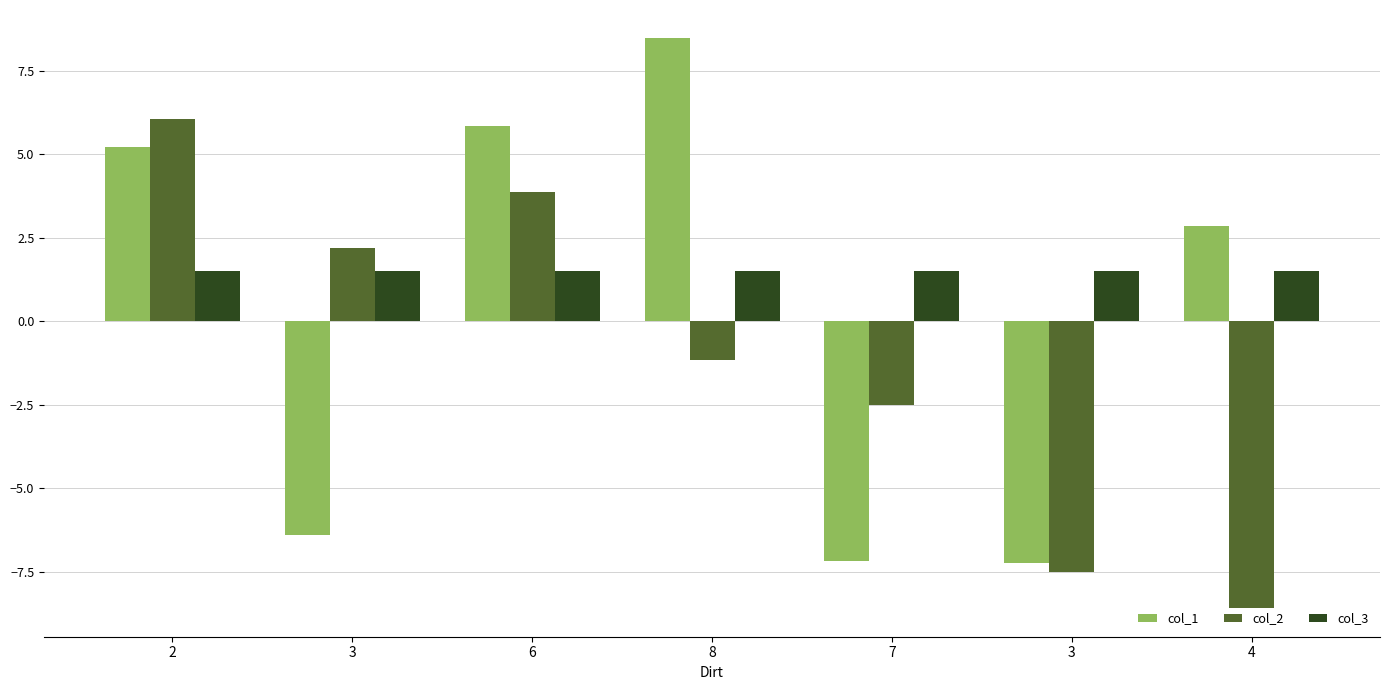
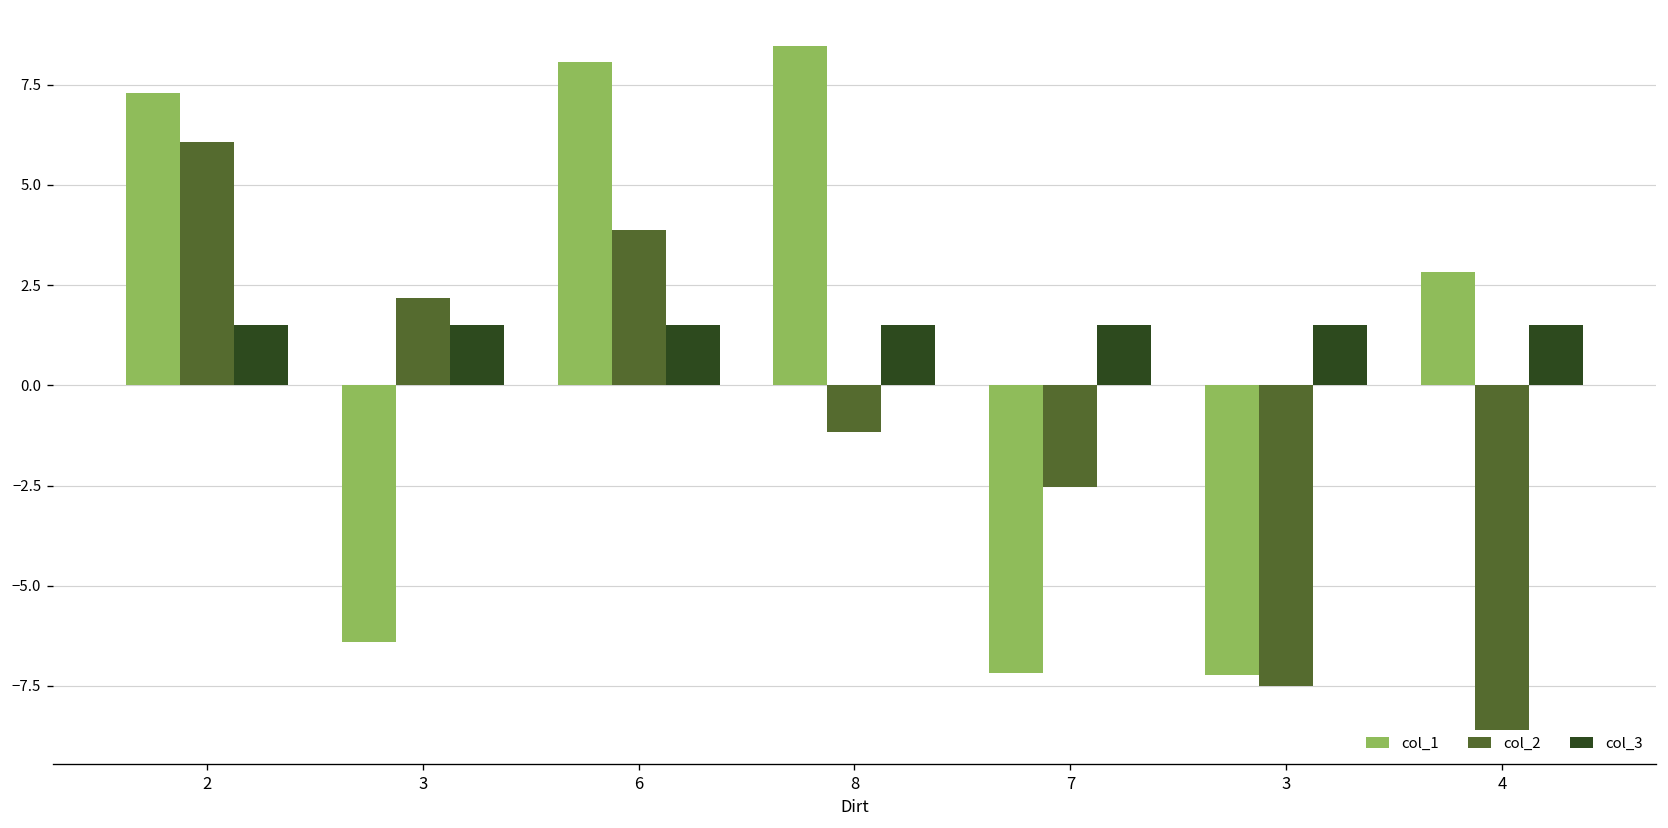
col_1, 2: 5.2 -> 7.3
col_1, 6: 5.8 -> 8.1
